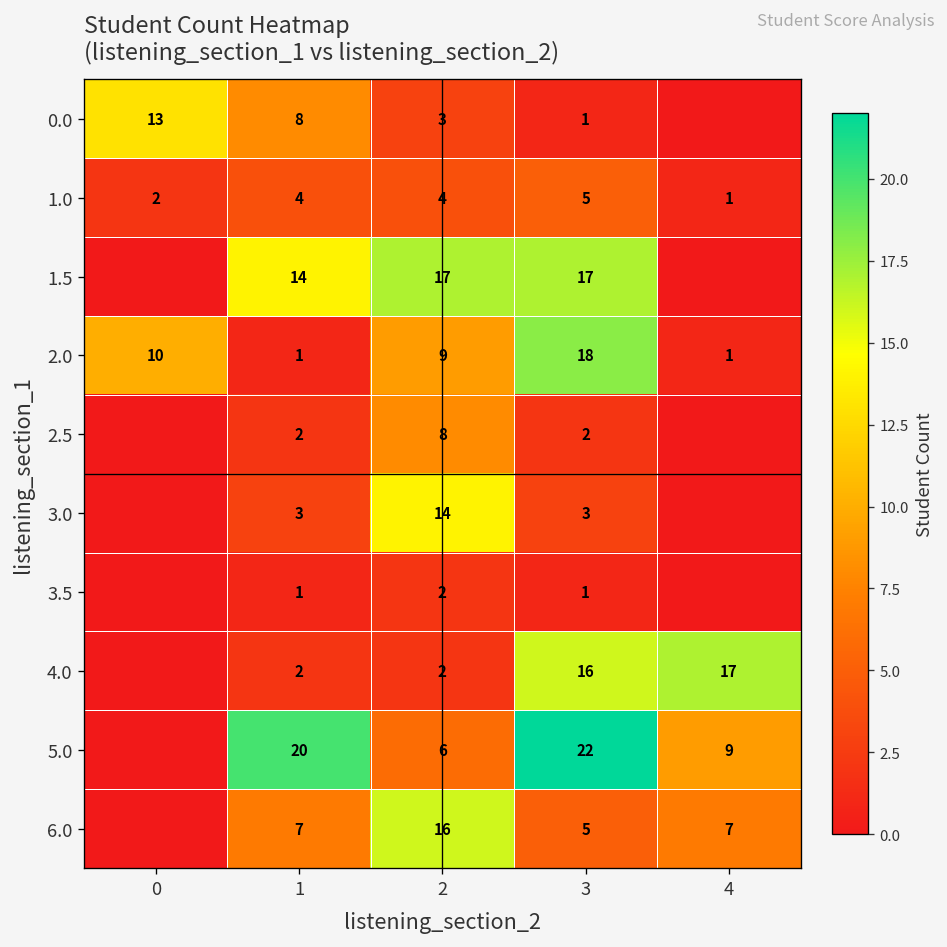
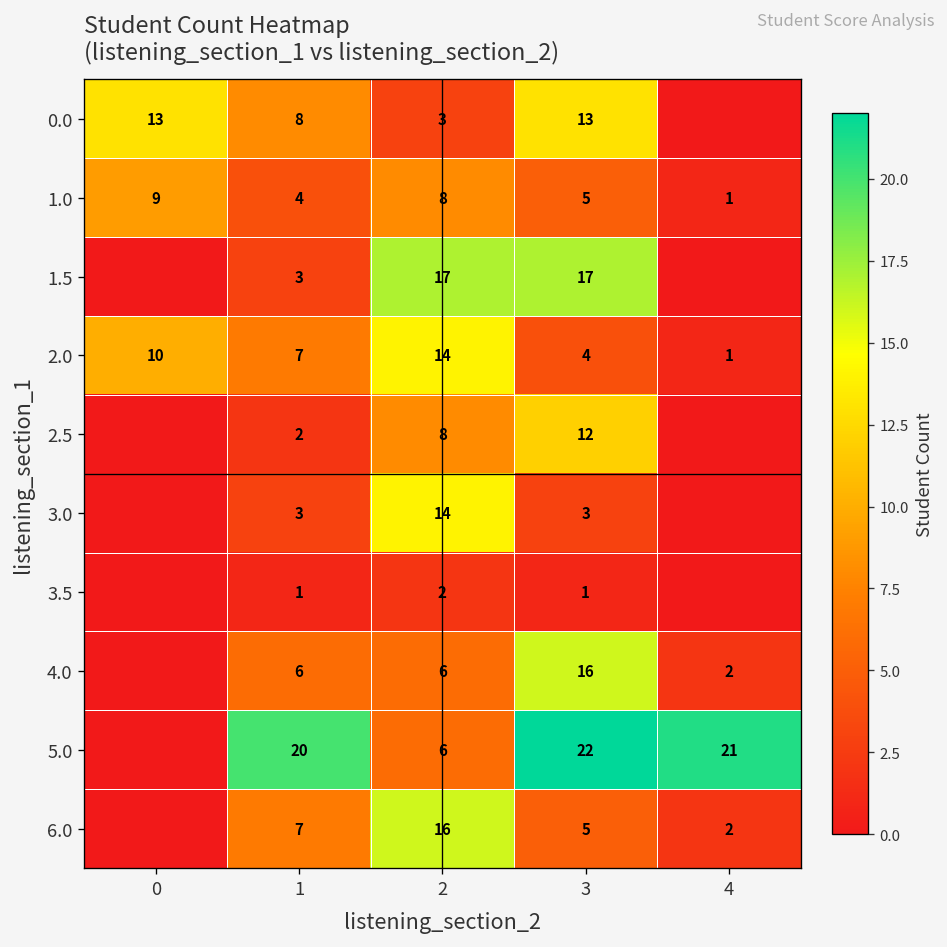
0.0, 3: 1 -> 13
1.0, 0: 2 -> 9
1.0, 2: 4 -> 8
1.5, 1: 14 -> 3
2.0, 1: 1 -> 7
2.0, 2: 9 -> 14
2.0, 3: 18 -> 4
2.5, 3: 2 -> 12
4.0, 1: 2 -> 6
4.0, 2: 2 -> 6
4.0, 4: 17 -> 2
5.0, 4: 9 -> 21
6.0, 4: 7 -> 2
